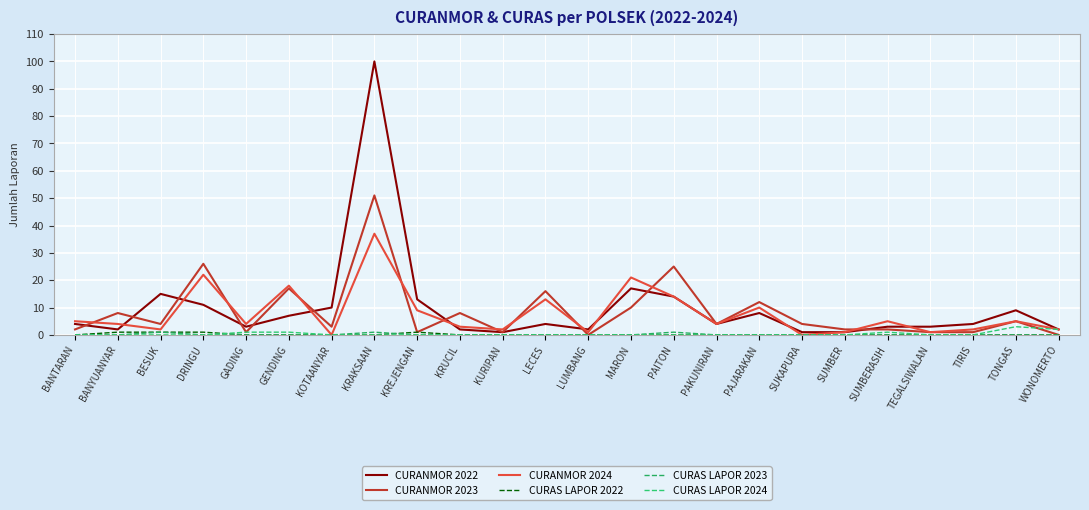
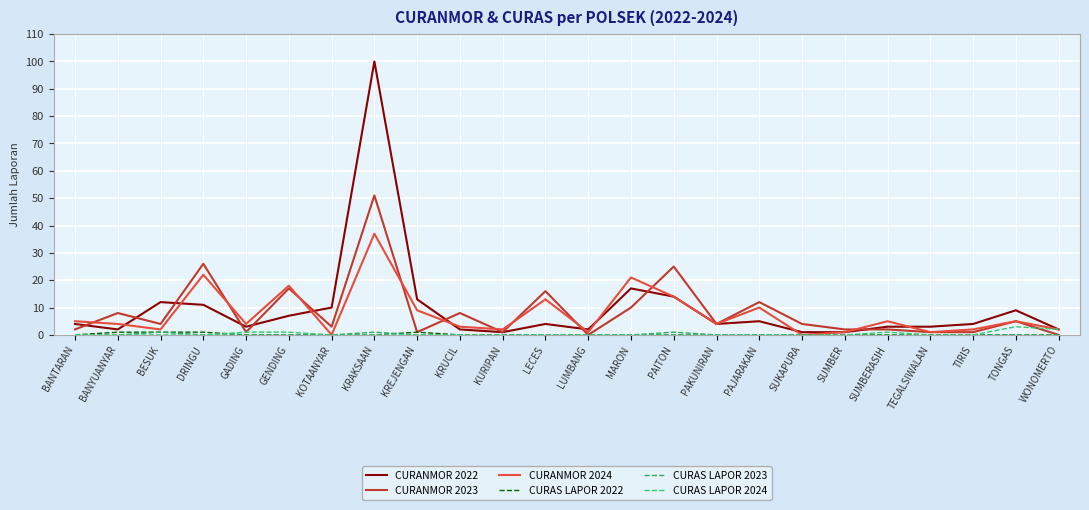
CURANMOR 2022, BESUK: 15 -> 12
CURANMOR 2022, PAJARAKAN: 8 -> 5
